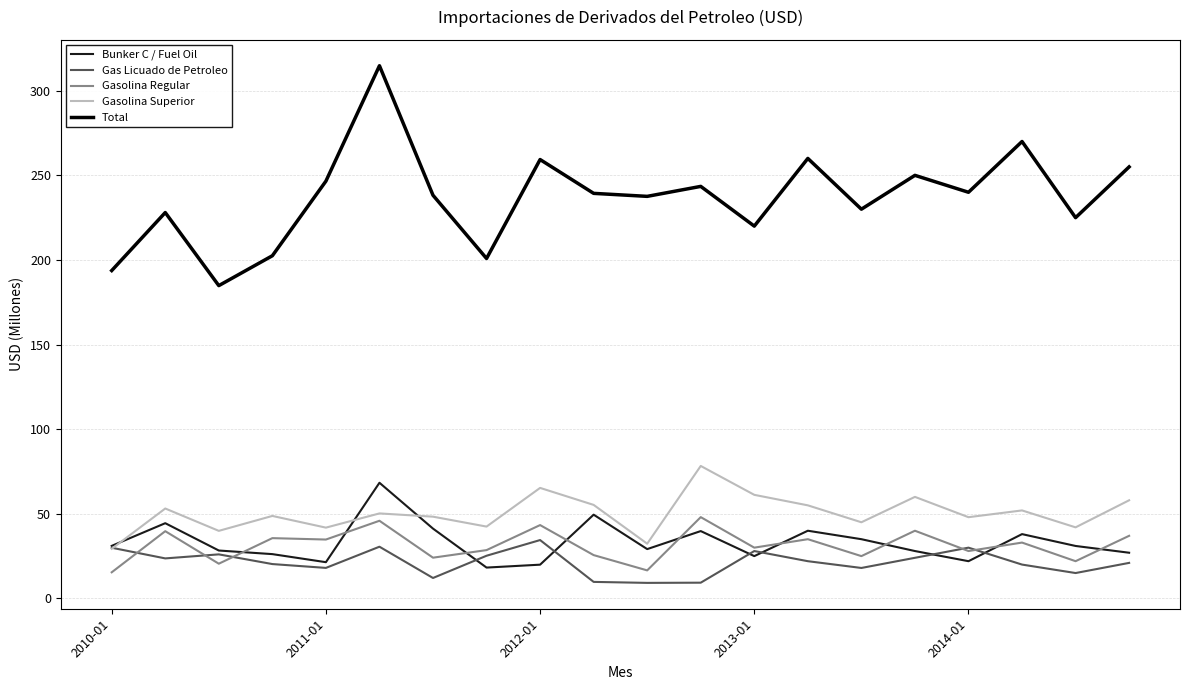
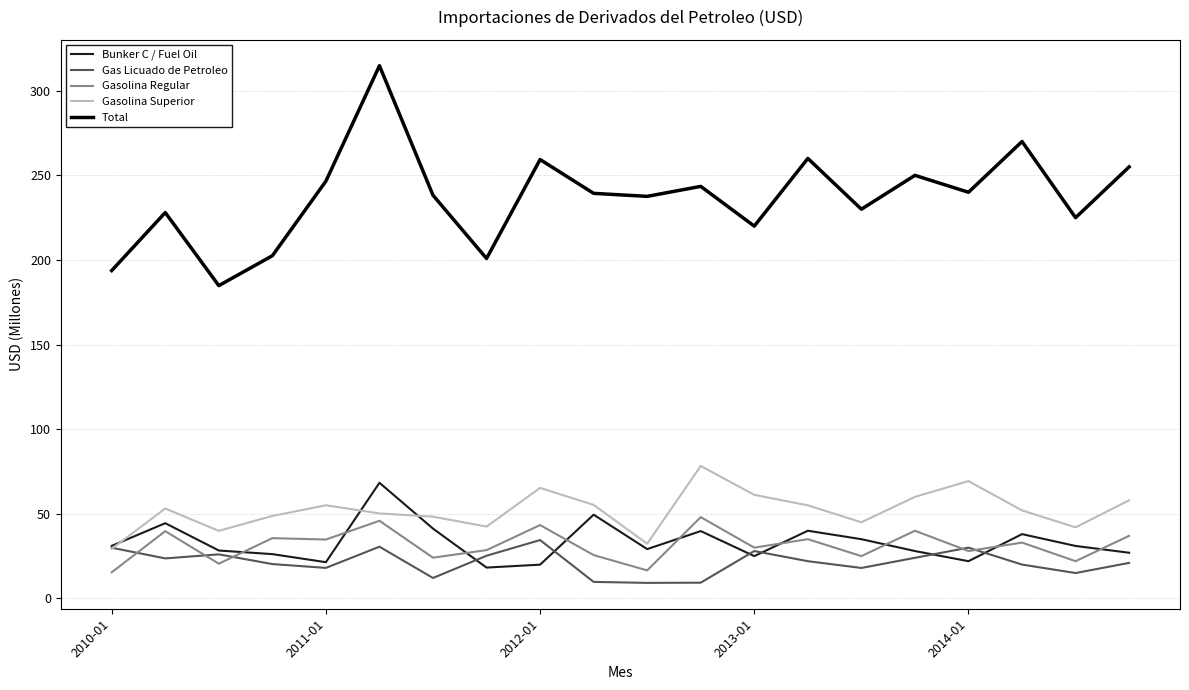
Gasolina Superior, 2011-01: 42 -> 55
Gasolina Superior, 2014-01: 48 -> 69
